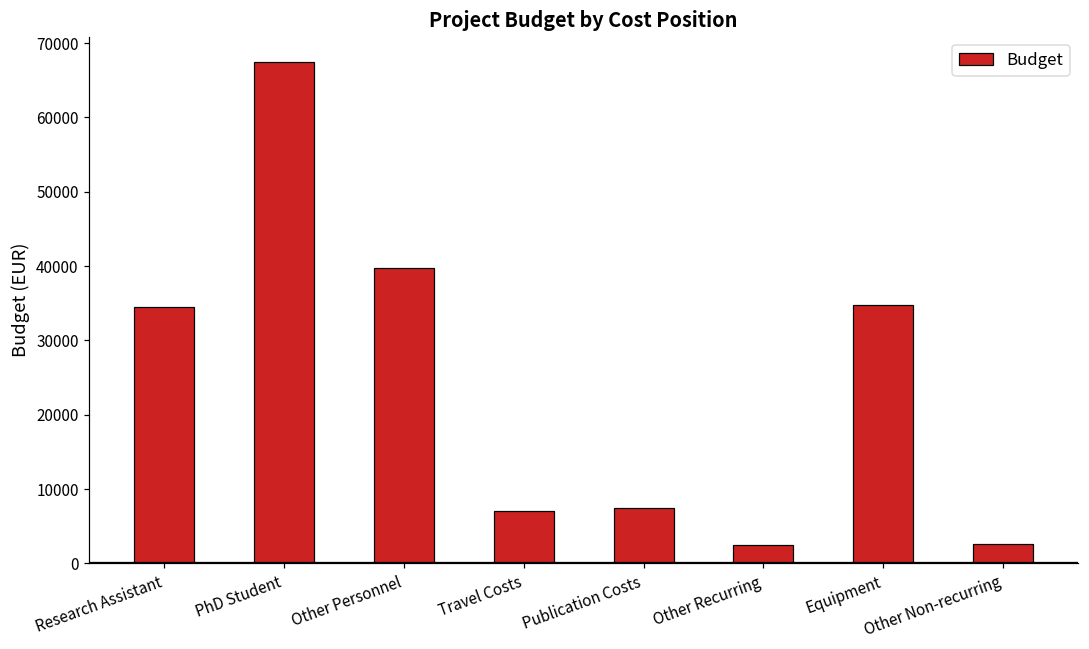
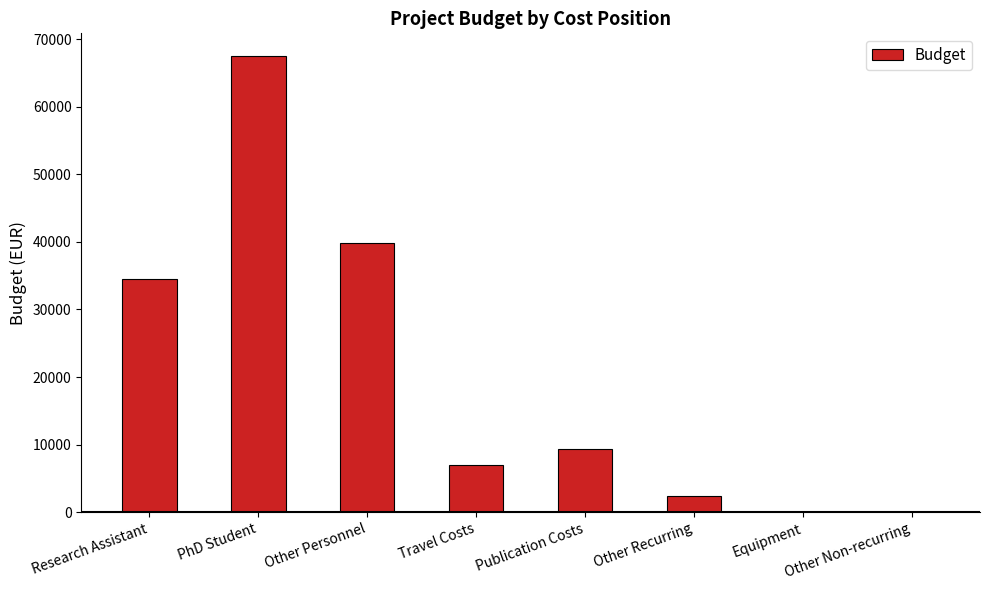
Publication Costs: 8000 -> 9000
Equipment: 35000 -> 0
Other Non-recurring: 3000 -> 0
